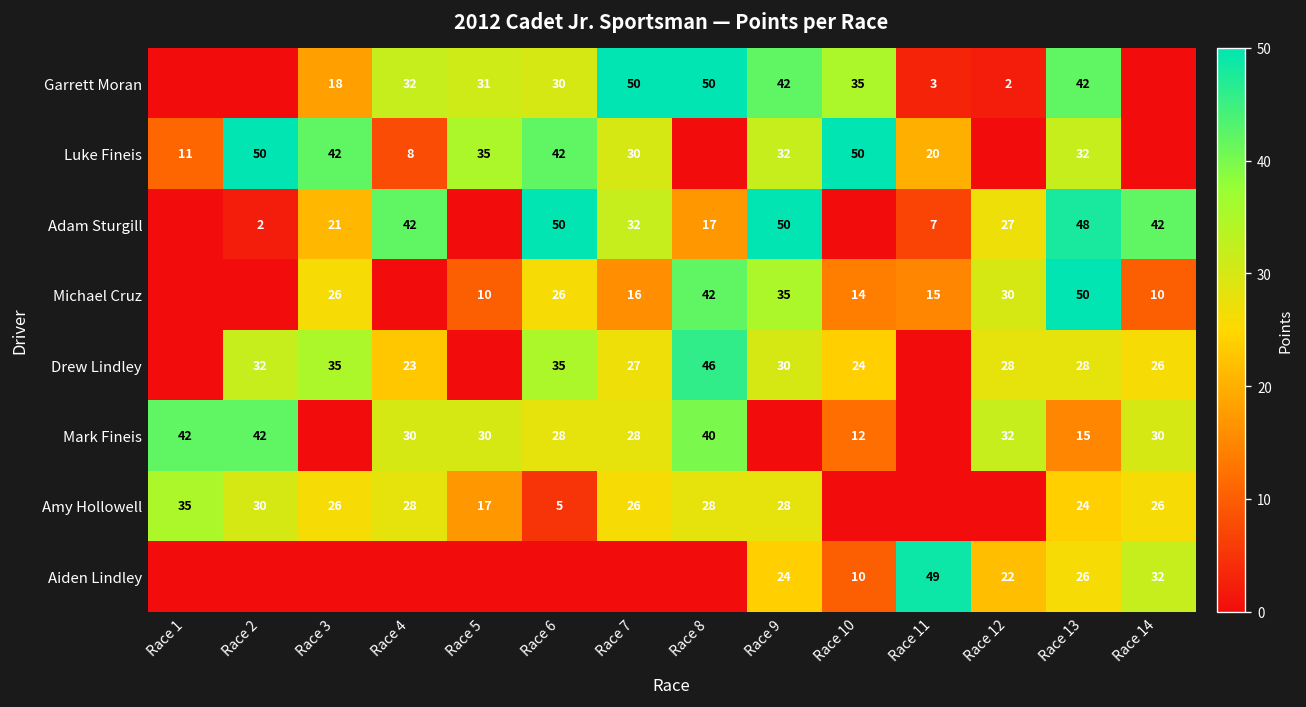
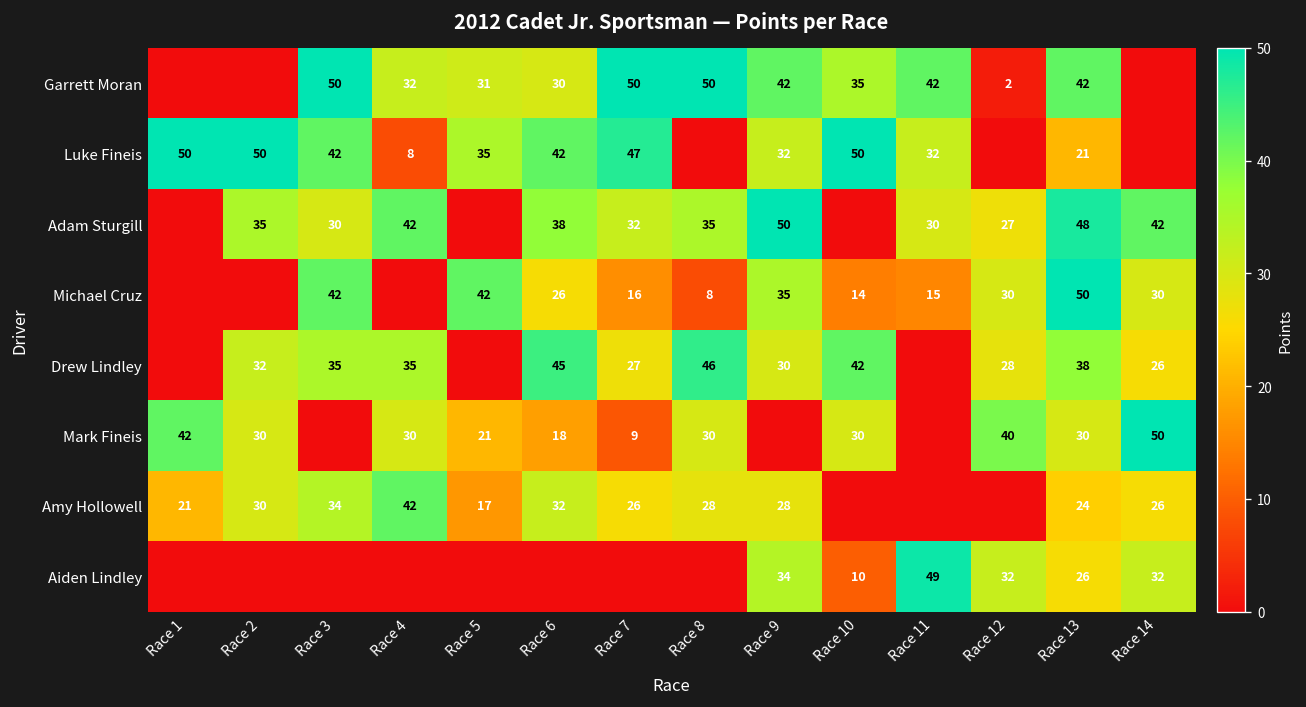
Garrett Moran, Race 3: 18 -> 50
Garrett Moran, Race 11: 3 -> 42
Luke Fineis, Race 1: 11 -> 50
Luke Fineis, Race 7: 30 -> 47
Luke Fineis, Race 11: 20 -> 32
Luke Fineis, Race 13: 32 -> 21
Adam Sturgill, Race 2: 2 -> 35
Adam Sturgill, Race 3: 21 -> 30
Adam Sturgill, Race 6: 50 -> 38
Adam Sturgill, Race 8: 17 -> 35
Adam Sturgill, Race 11: 7 -> 30
Michael Cruz, Race 3: 26 -> 42
Michael Cruz, Race 5: 10 -> 42
Michael Cruz, Race 8: 42 -> 8
Michael Cruz, Race 14: 10 -> 30
Drew Lindley, Race 4: 23 -> 35
Drew Lindley, Race 6: 35 -> 45
Drew Lindley, Race 10: 24 -> 42
Drew Lindley, Race 13: 28 -> 38
Mark Fineis, Race 2: 42 -> 30
Mark Fineis, Race 5: 30 -> 21
Mark Fineis, Race 6: 28 -> 18
Mark Fineis, Race 7: 28 -> 9
Mark Fineis, Race 8: 40 -> 30
Mark Fineis, Race 10: 12 -> 30
Mark Fineis, Race 12: 32 -> 40
Mark Fineis, Race 13: 15 -> 30
Mark Fineis, Race 14: 30 -> 50
Amy Hollowell, Race 1: 35 -> 21
Amy Hollowell, Race 3: 26 -> 34
Amy Hollowell, Race 4: 28 -> 42
Amy Hollowell, Race 6: 5 -> 32
Aiden Lindley, Race 9: 24 -> 34
Aiden Lindley, Race 12: 22 -> 32
